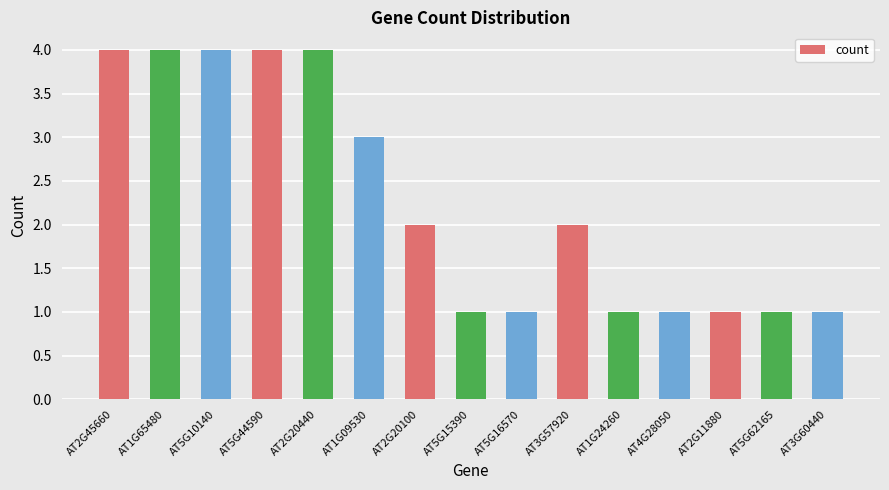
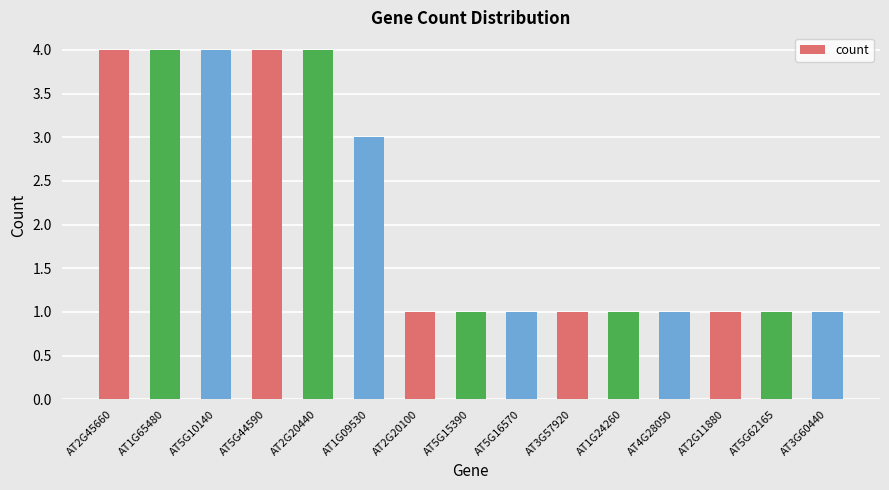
AT2G20100: 2 -> 1
AT3G57920: 2 -> 1
